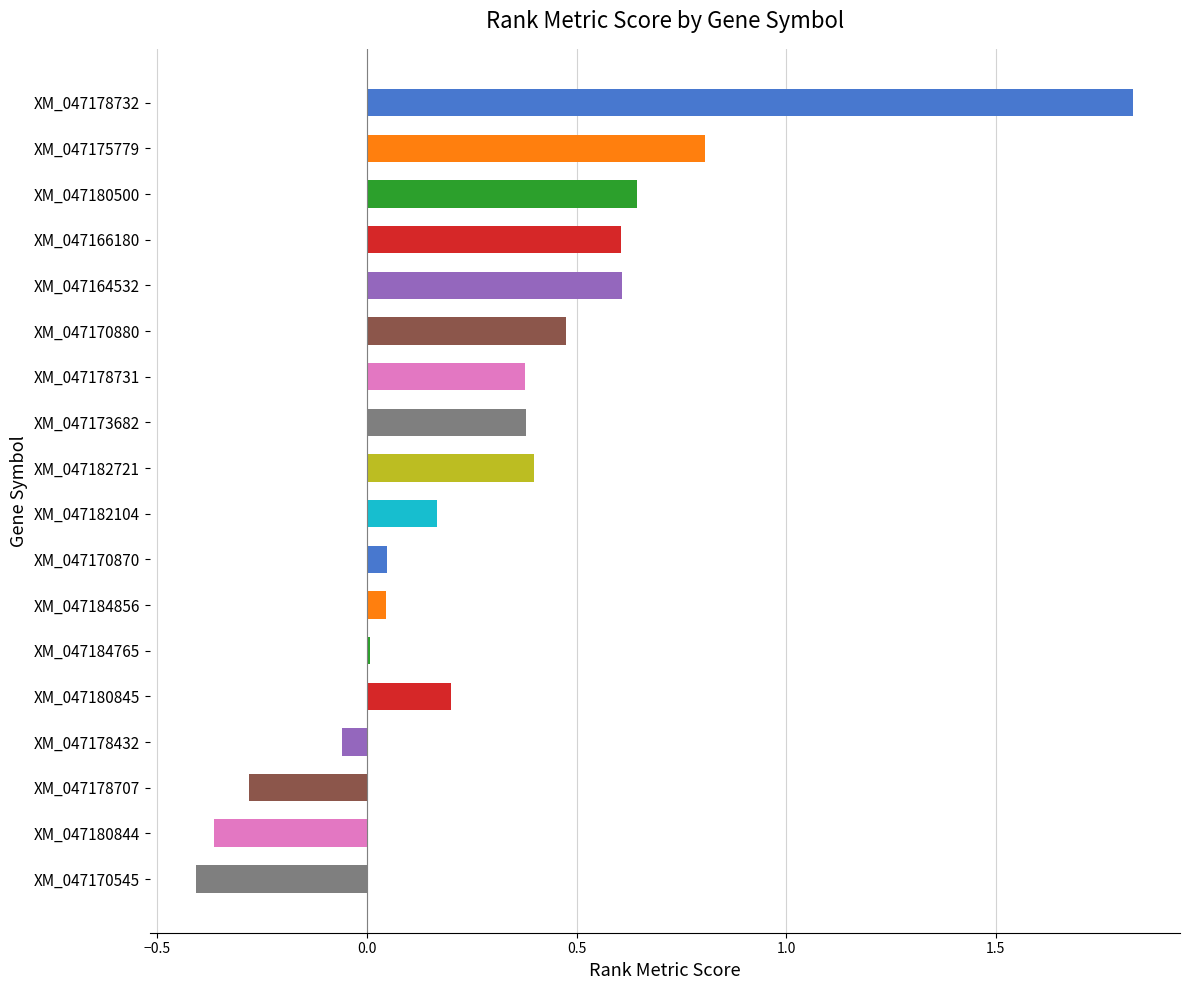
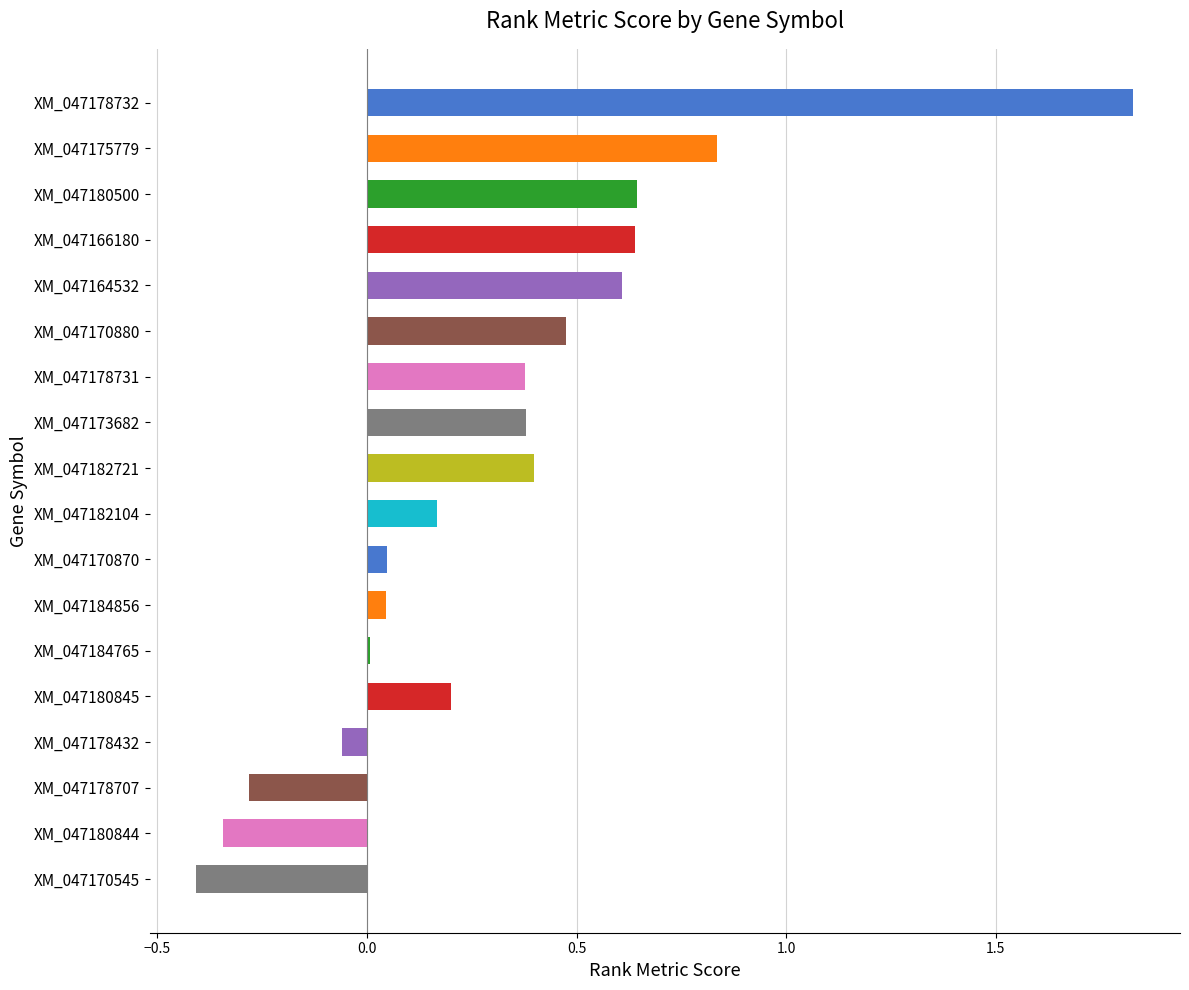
XM_047175779: 0.81 -> 0.83
XM_047166180: 0.61 -> 0.64
XM_047180844: -0.36 -> -0.34
